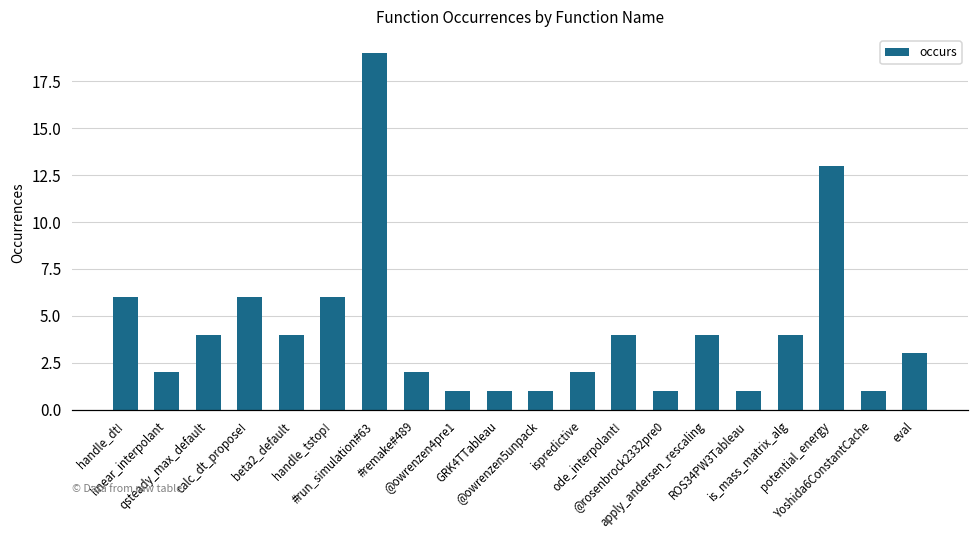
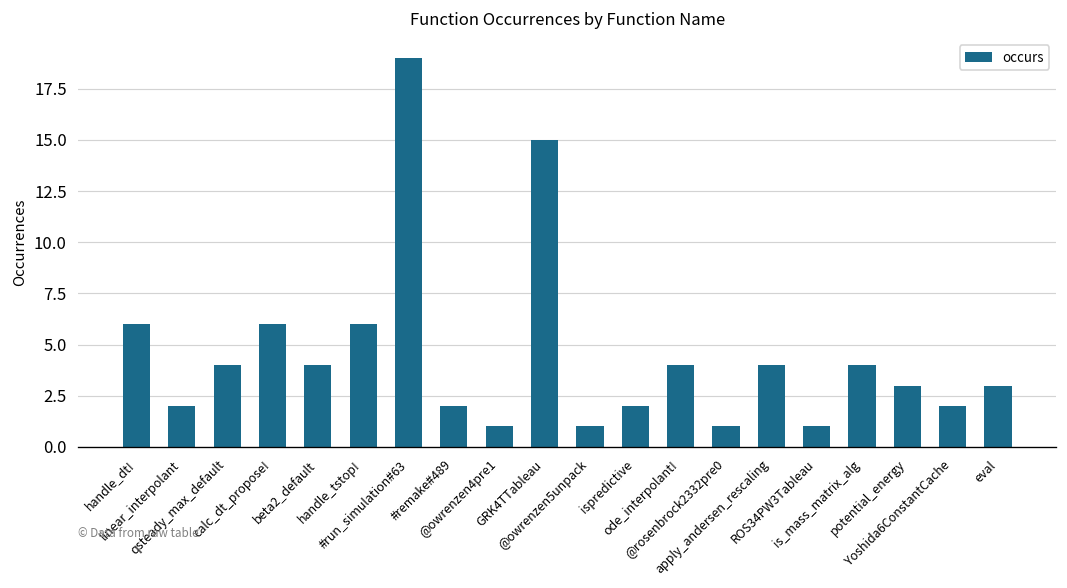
GRK4TTableau: 1 -> 15
potential_energy: 13 -> 3
Yoshida6ConstantCache: 1 -> 2
